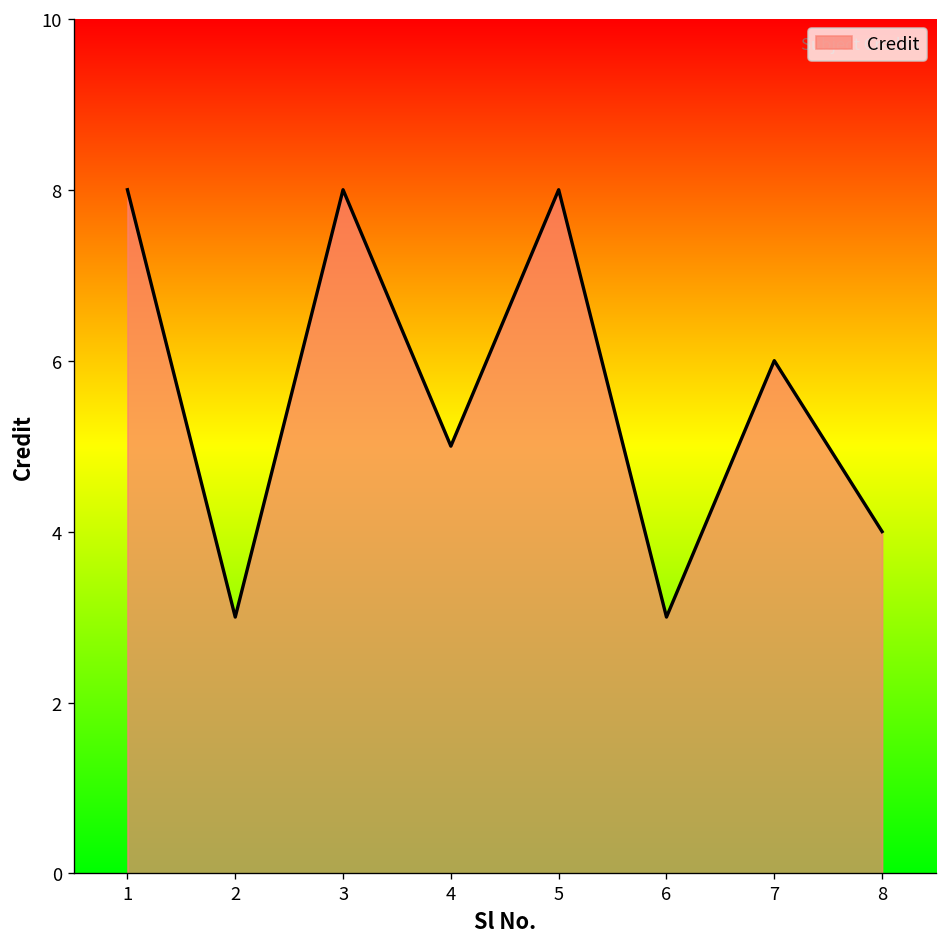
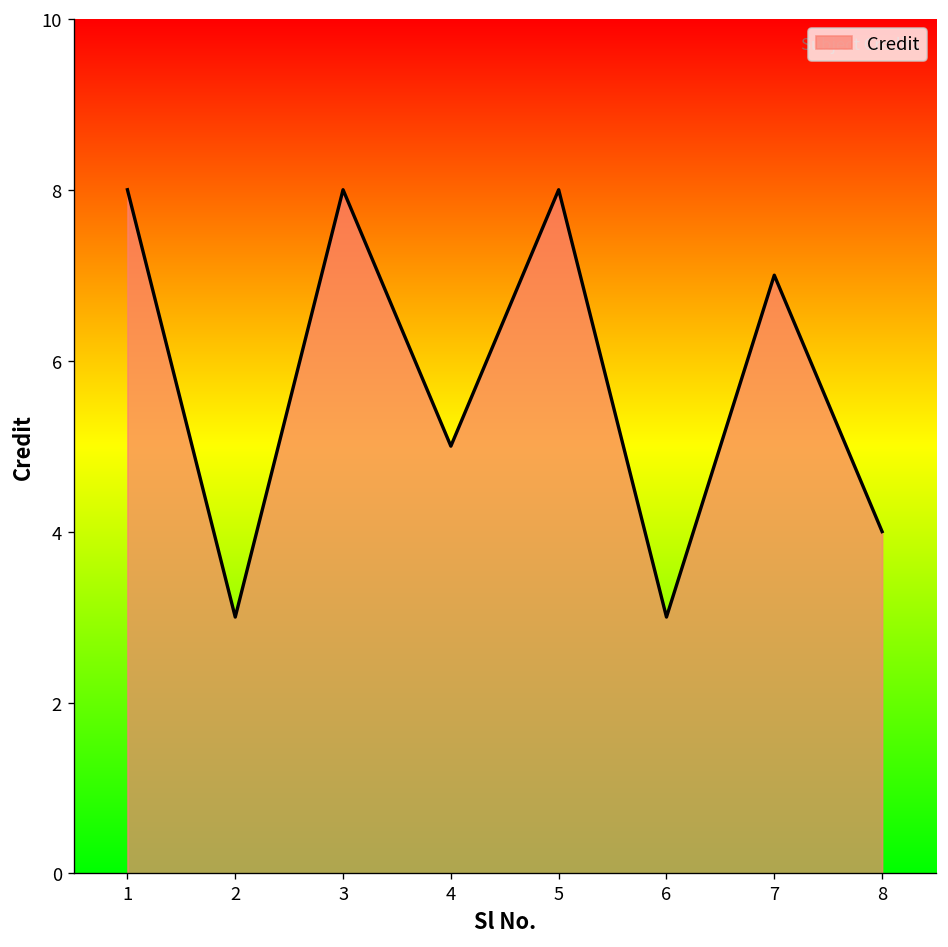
7: 6 -> 7
